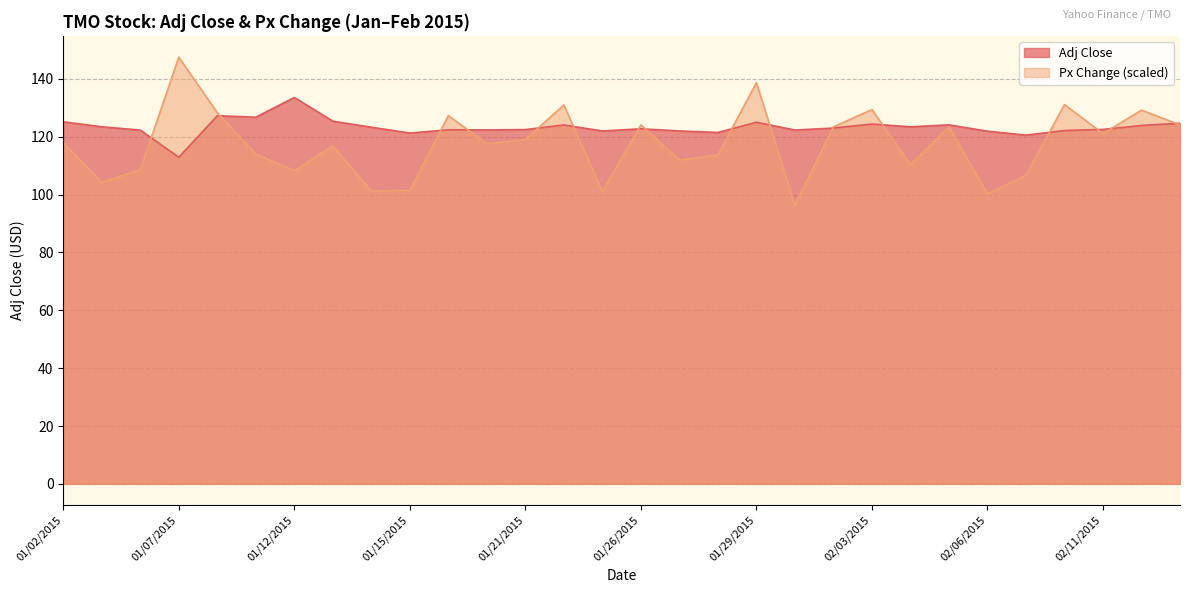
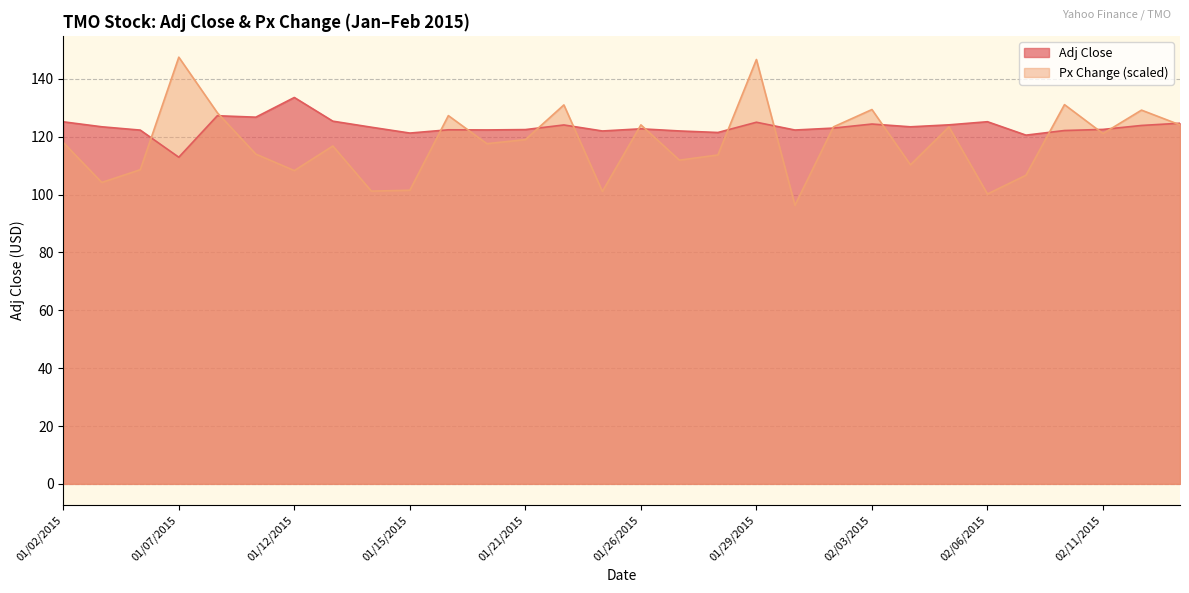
Px Change (scaled), 01/29/2015: 139 -> 147
Adj Close, 02/06/2015: 122 -> 125
